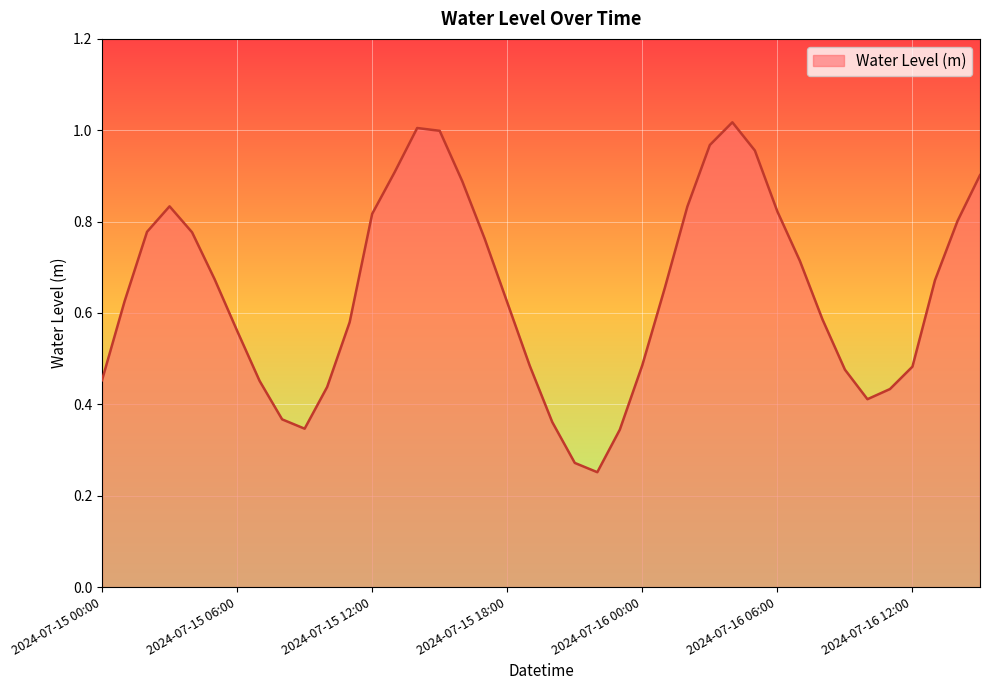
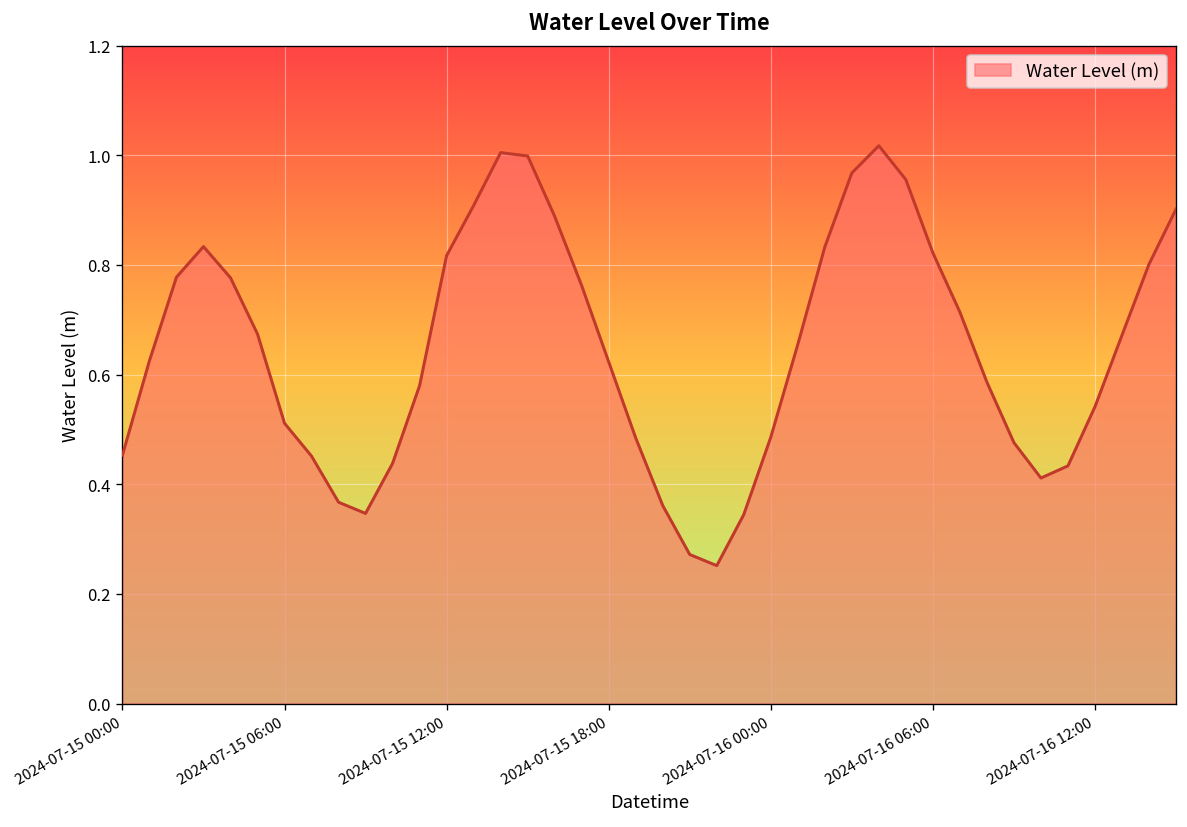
2024-07-15 06:00: 0.56 -> 0.51
2024-07-16 12:00: 0.48 -> 0.54
